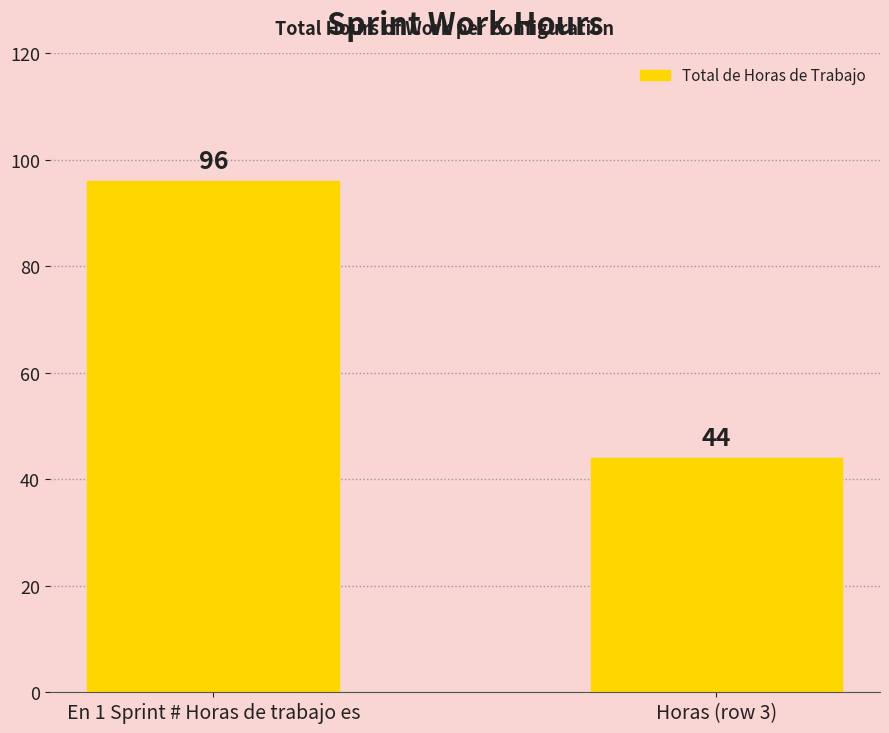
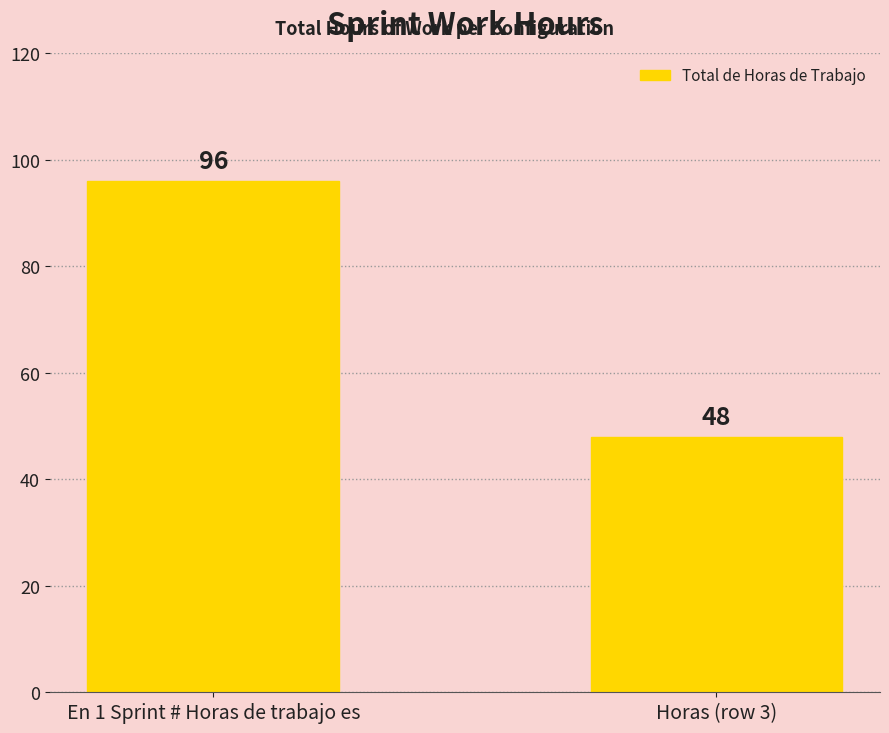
Horas (row 3): 44 -> 48
